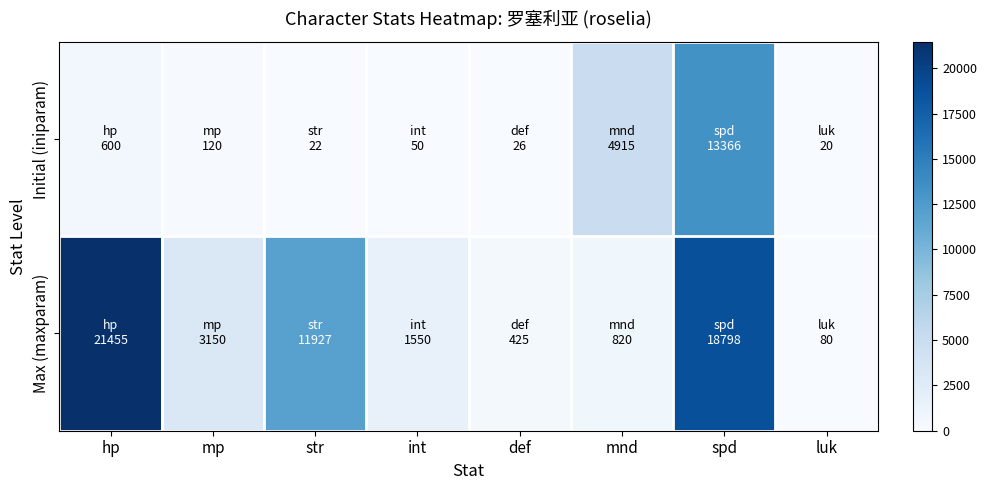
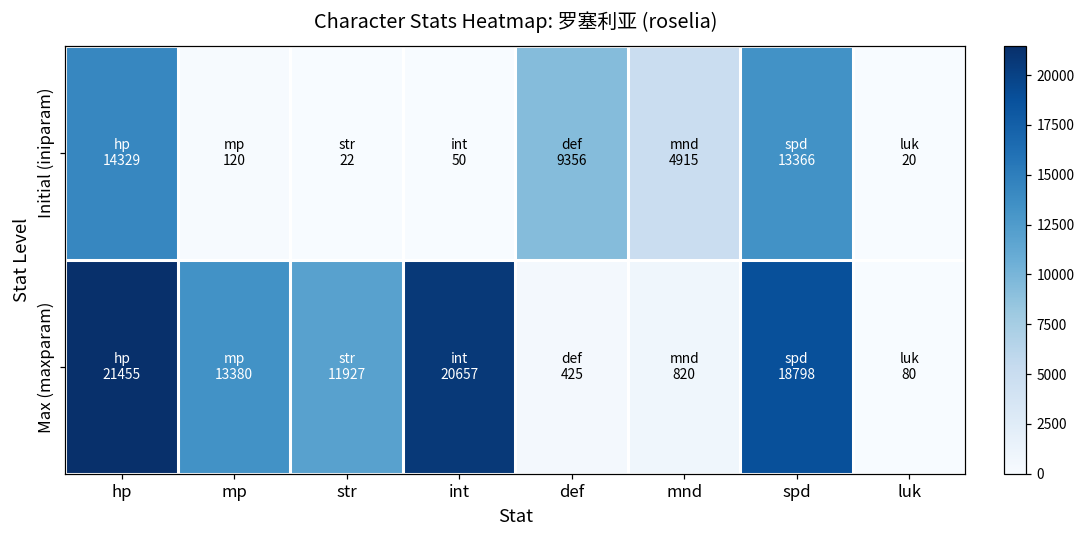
Initial (iniparam), hp: 600 -> 14329
Initial (iniparam), def: 26 -> 9356
Max (maxparam), mp: 3150 -> 13380
Max (maxparam), int: 1550 -> 20657
